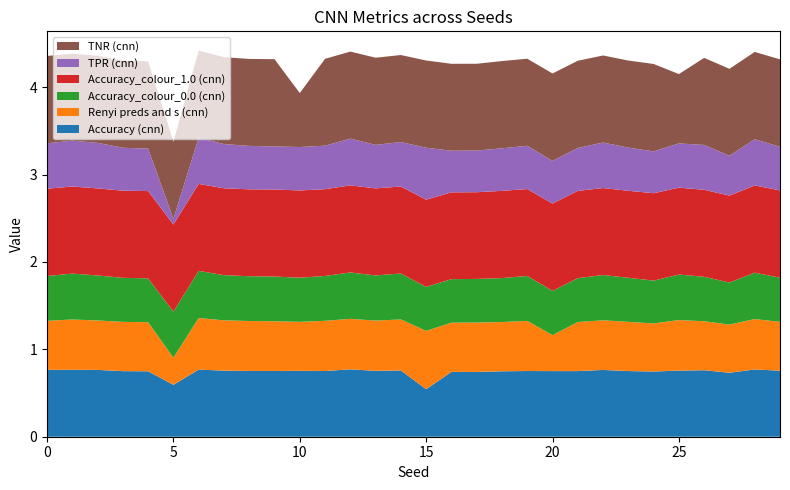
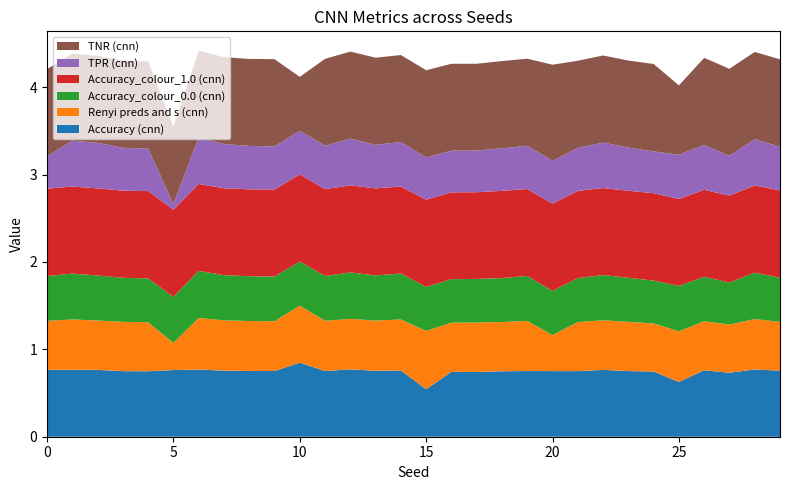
TPR (cnn), 0: 0.5 -> 0.4
Accuracy (cnn), 5: 0.6 -> 0.8
Accuracy (cnn), 10: 0.75 -> 0.85
Renyi preds and s (cnn), 10: 0.6 -> 0.7
TPR (cnn), 15: 0.6 -> 0.5
TNR (cnn), 20: 1.0 -> 1.1
Accuracy (cnn), 25: 0.8 -> 0.6
